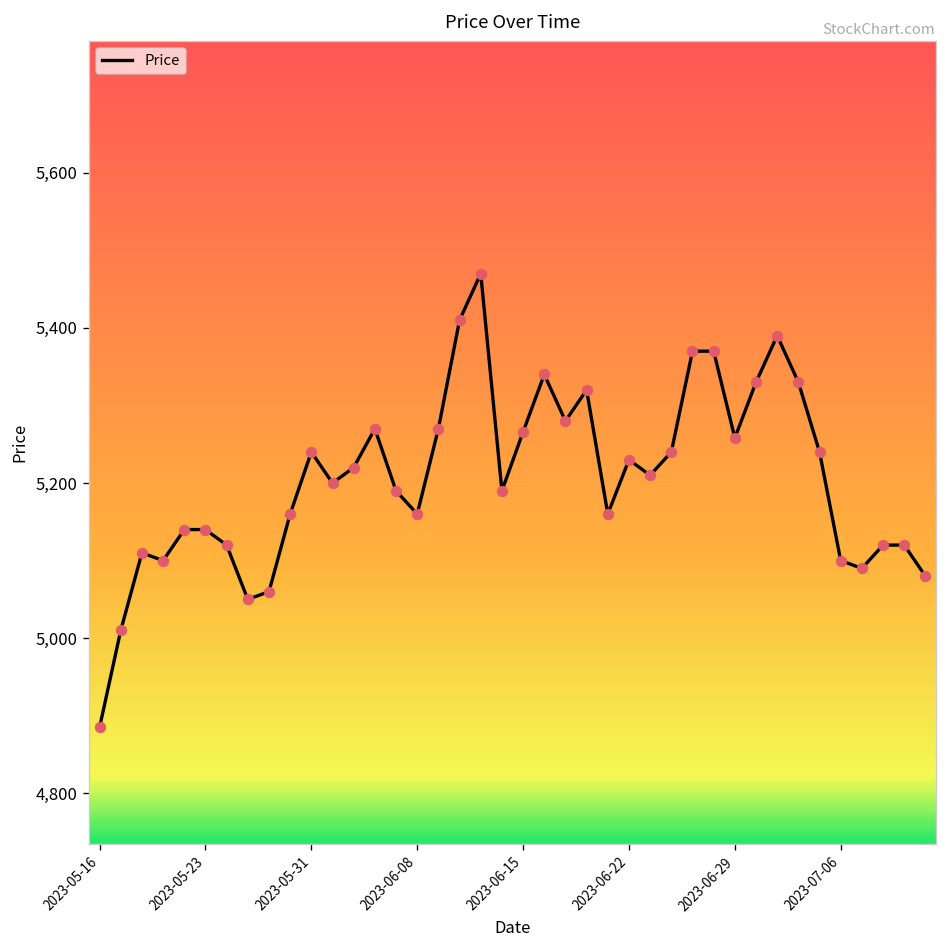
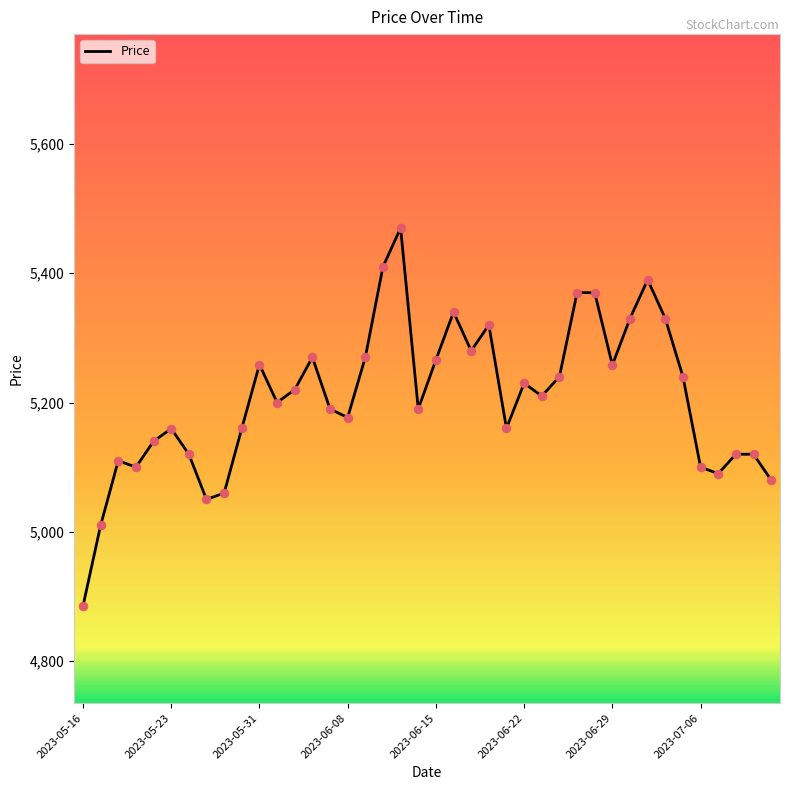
2023-05-23: 5,140 -> 5,160
2023-05-31: 5,240 -> 5,260
2023-06-08: 5,160 -> 5,180
